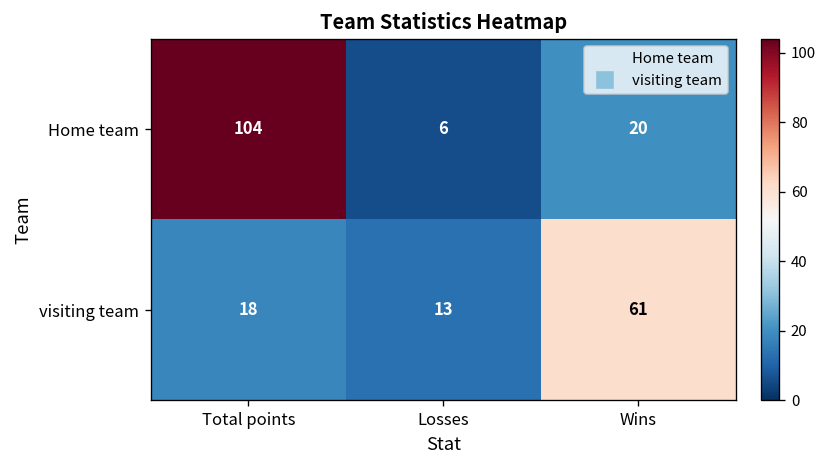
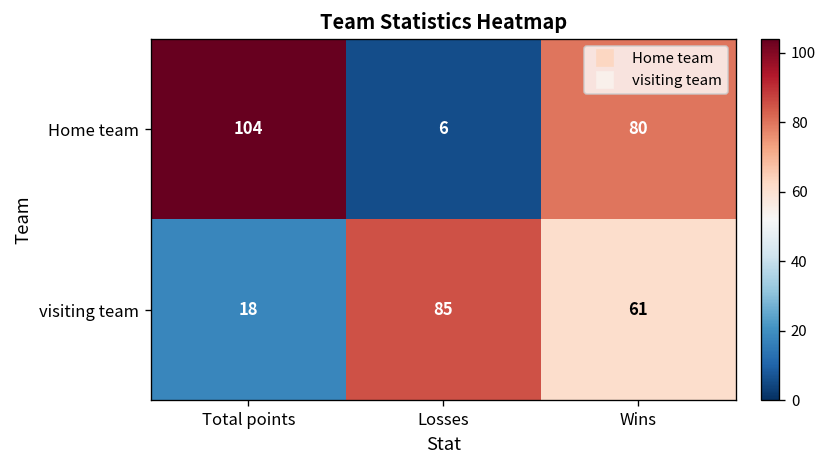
Home team, Wins: 20 -> 80
visiting team, Losses: 13 -> 85
